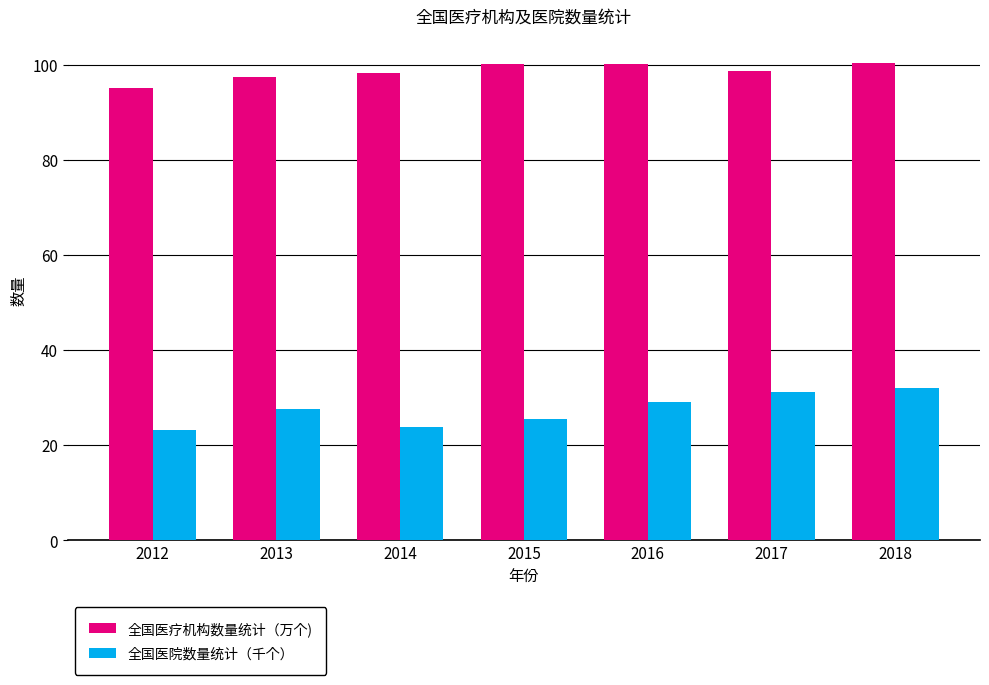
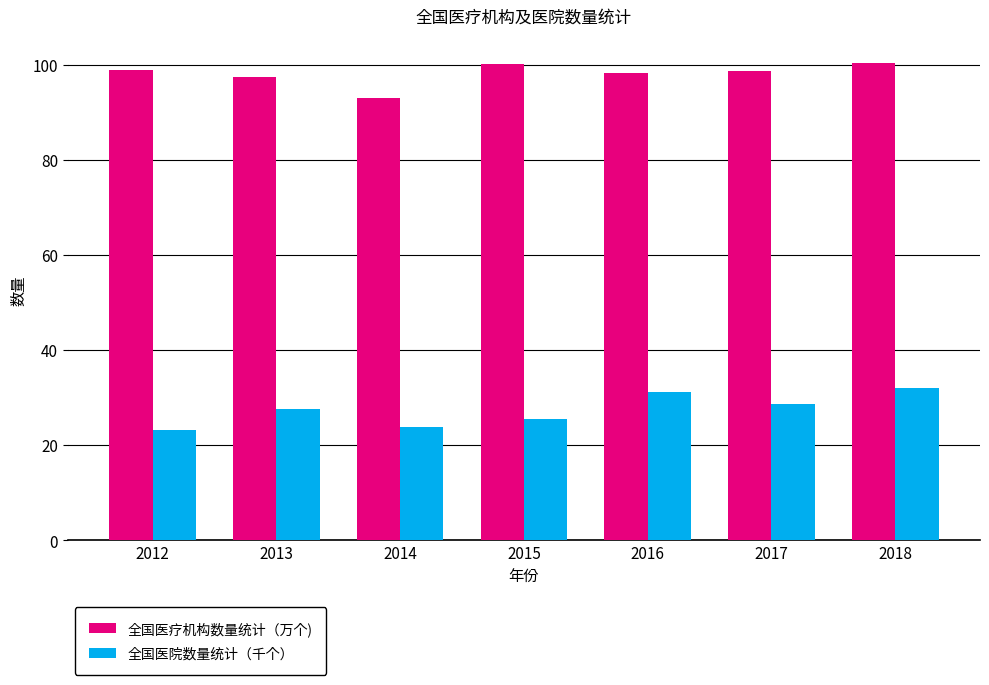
全国医疗机构数量统计（万个), 2012: 95 -> 99
全国医疗机构数量统计（万个), 2014: 98 -> 93
全国医疗机构数量统计（万个), 2016: 100 -> 98
全国医院数量统计（千个）, 2016: 29 -> 31
全国医院数量统计（千个）, 2017: 31 -> 29
